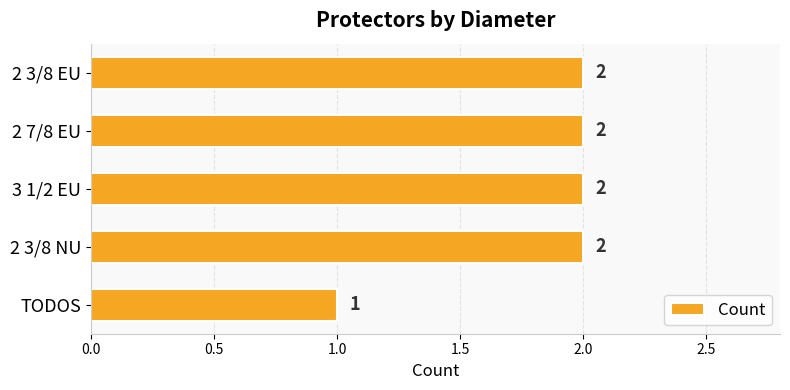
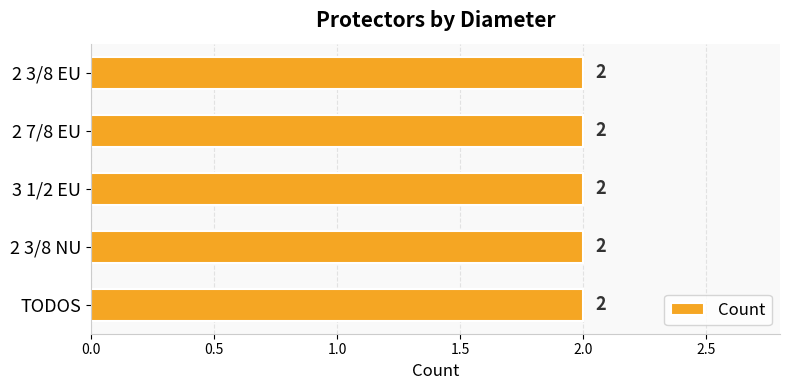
TODOS: 1 -> 2
